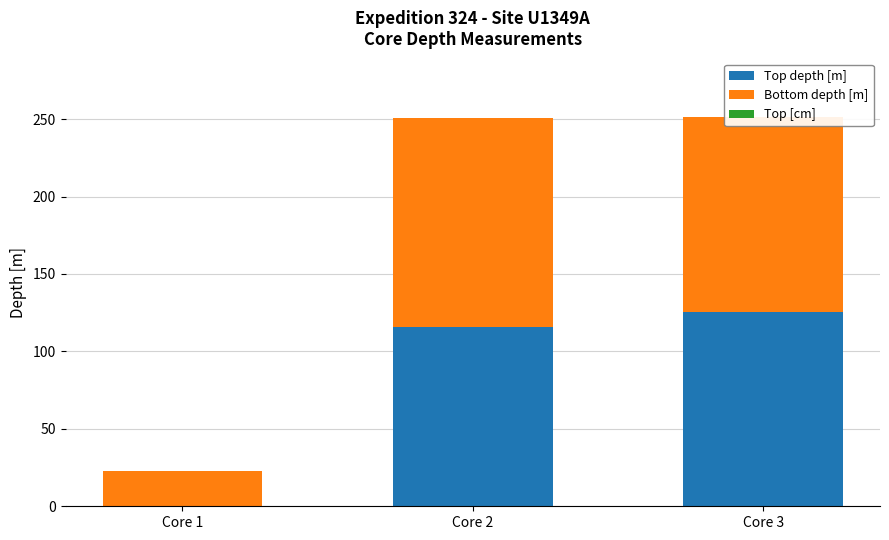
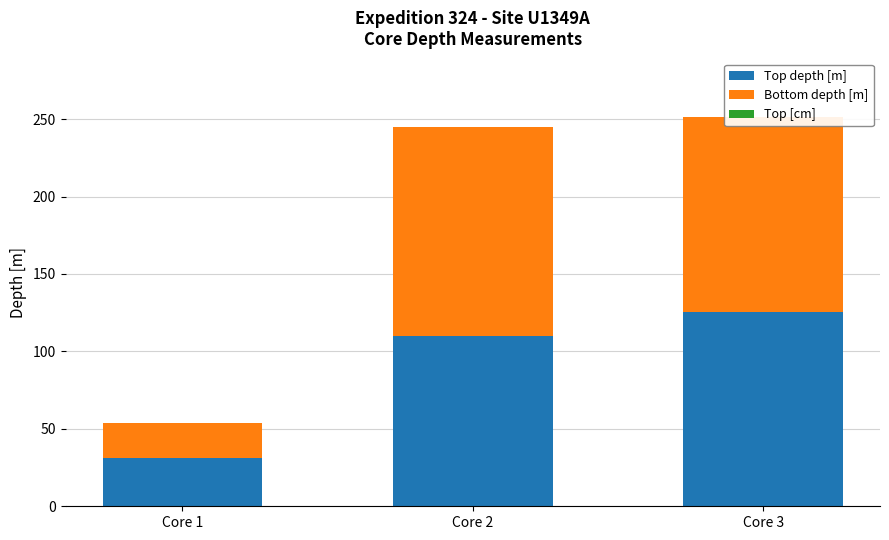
Top depth [m], Core 1: 0 -> 31
Top depth [m], Core 2: 116 -> 110
